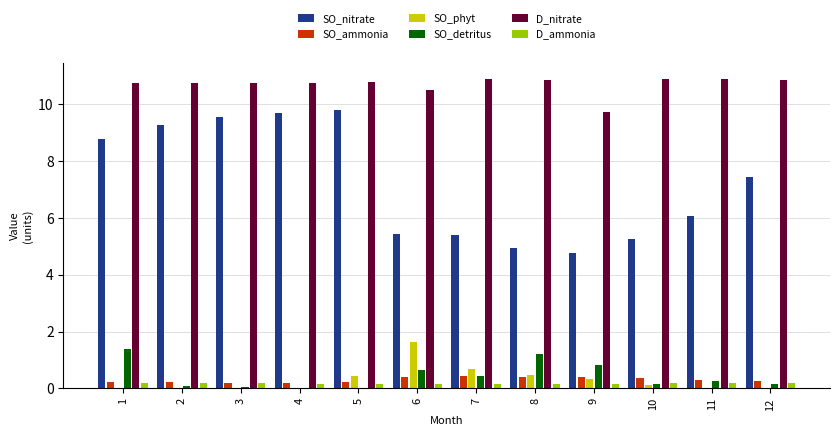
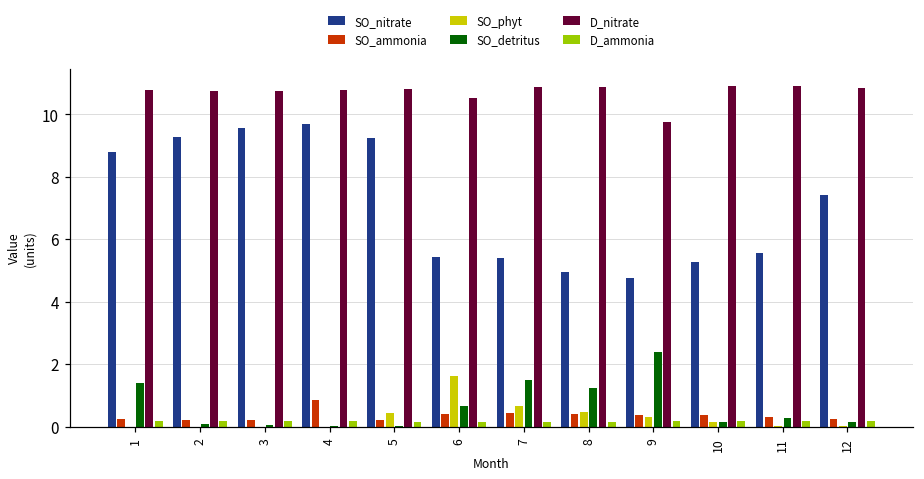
SO_ammonia, 4: 0.2 -> 0.8
SO_nitrate, 5: 9.8 -> 9.2
SO_detritus, 7: 0.4 -> 1.5
SO_detritus, 9: 0.8 -> 2.4
SO_nitrate, 11: 6.1 -> 5.6
